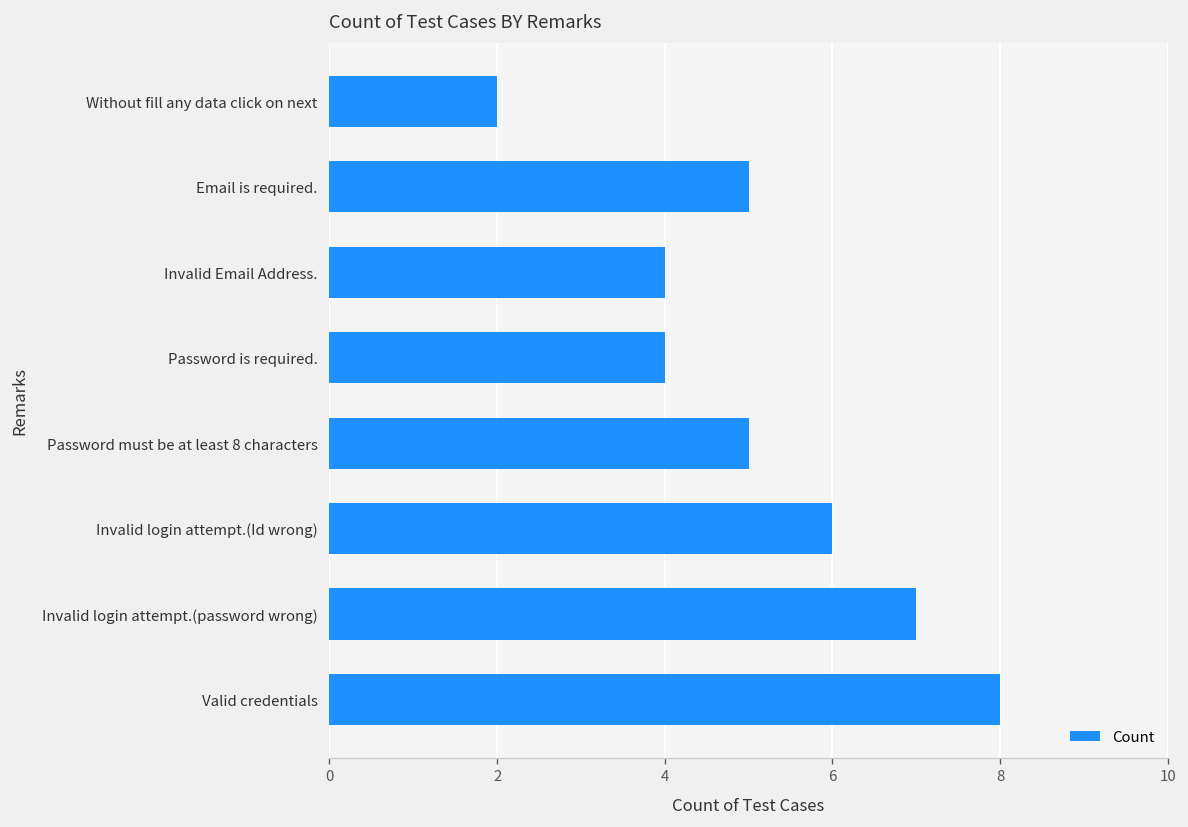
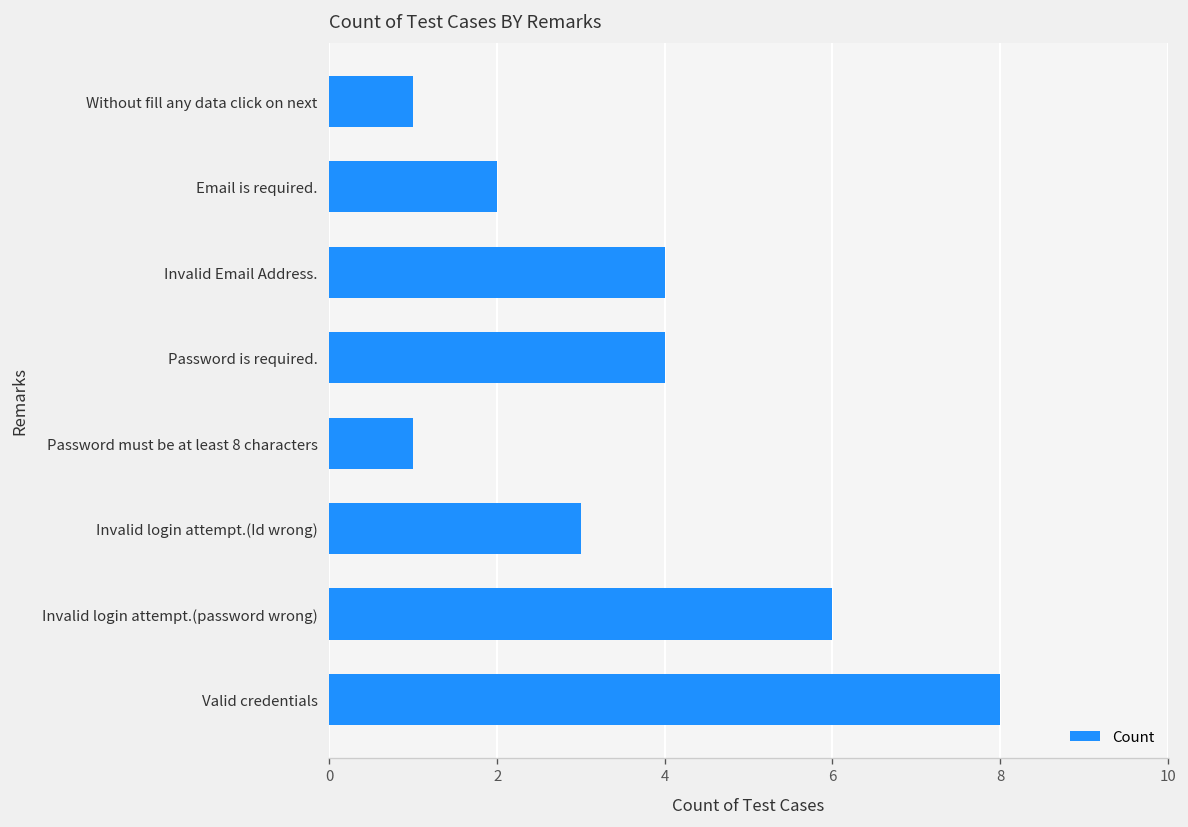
Without fill any data click on next: 2 -> 1
Email is required.: 5 -> 2
Password must be at least 8 characters: 5 -> 1
Invalid login attempt.(Id wrong): 6 -> 3
Invalid login attempt.(password wrong): 7 -> 6
